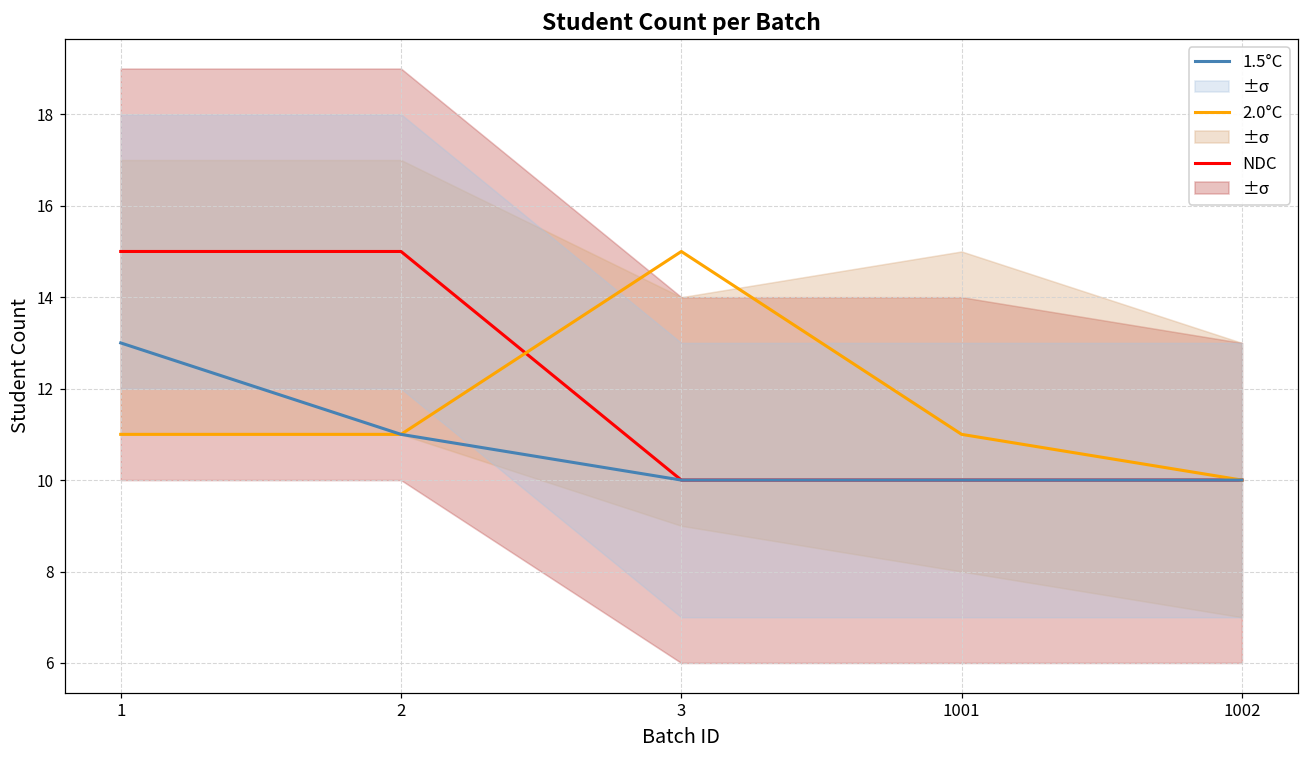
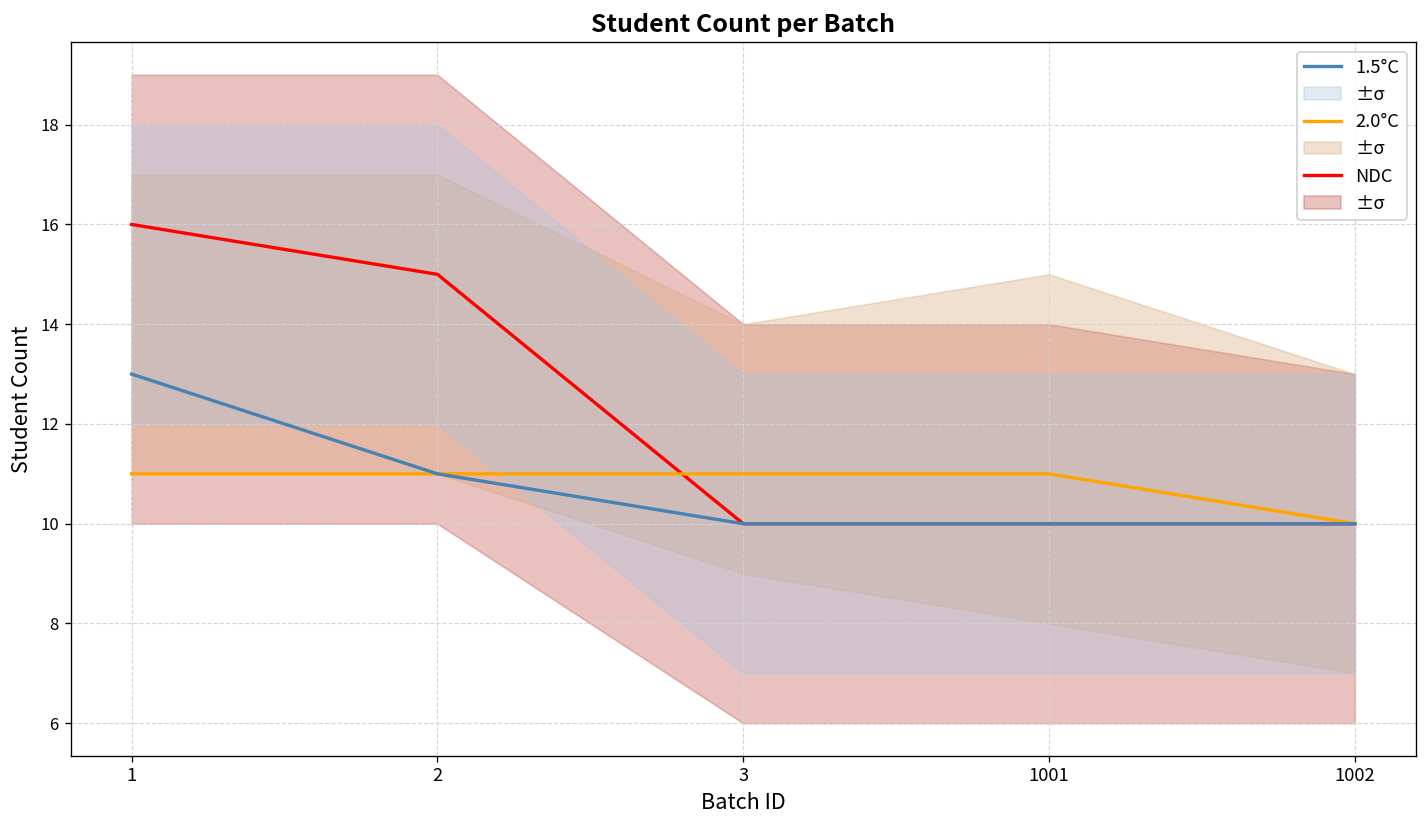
NDC, 1: 15 -> 16
2.0°C, 3: 15 -> 11
